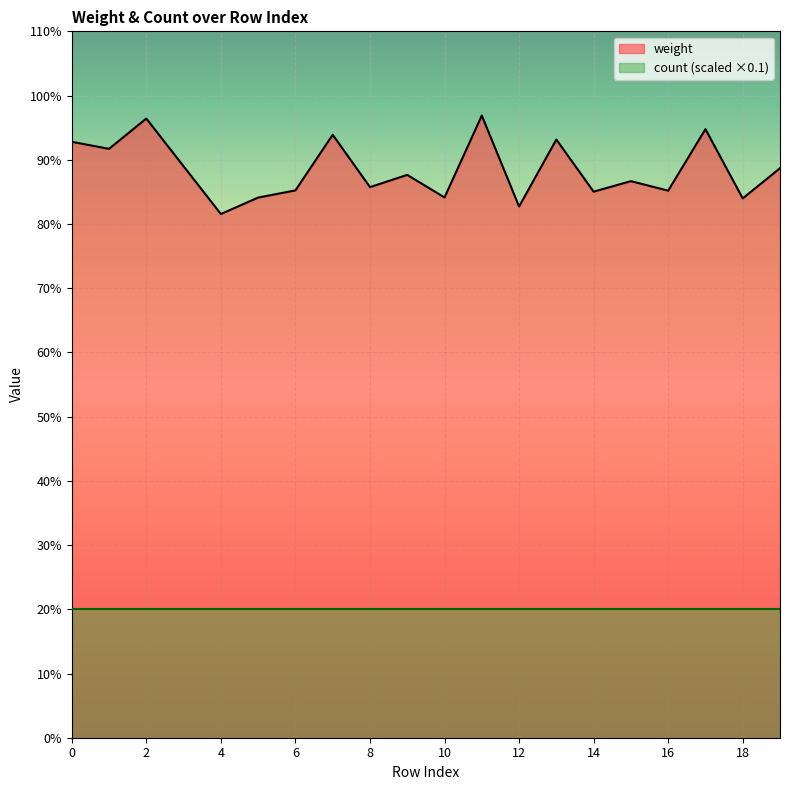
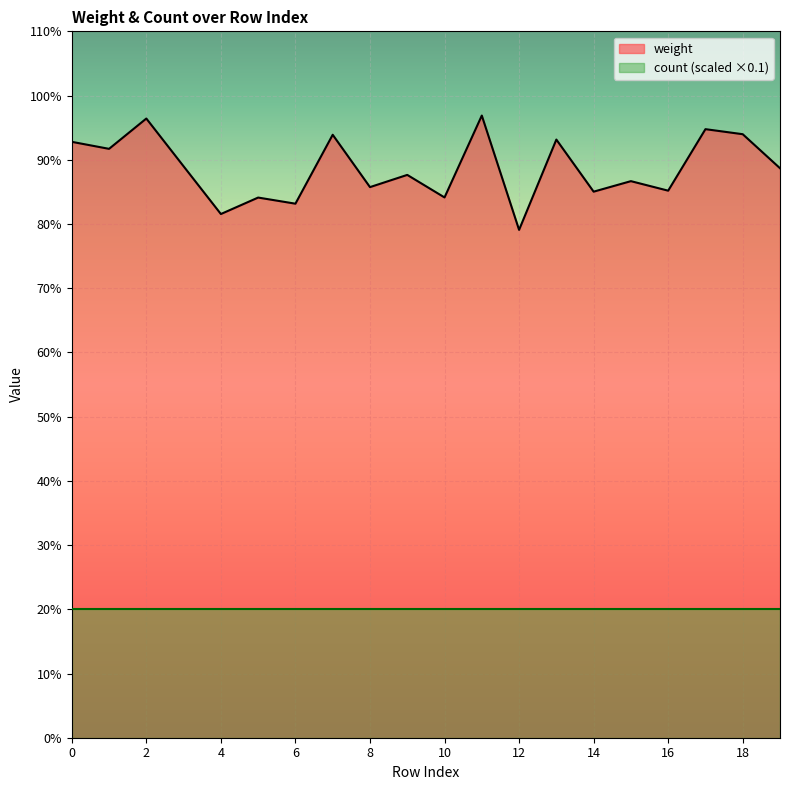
weight, 6: 85% -> 83%
weight, 12: 83% -> 79%
weight, 18: 84% -> 94%
